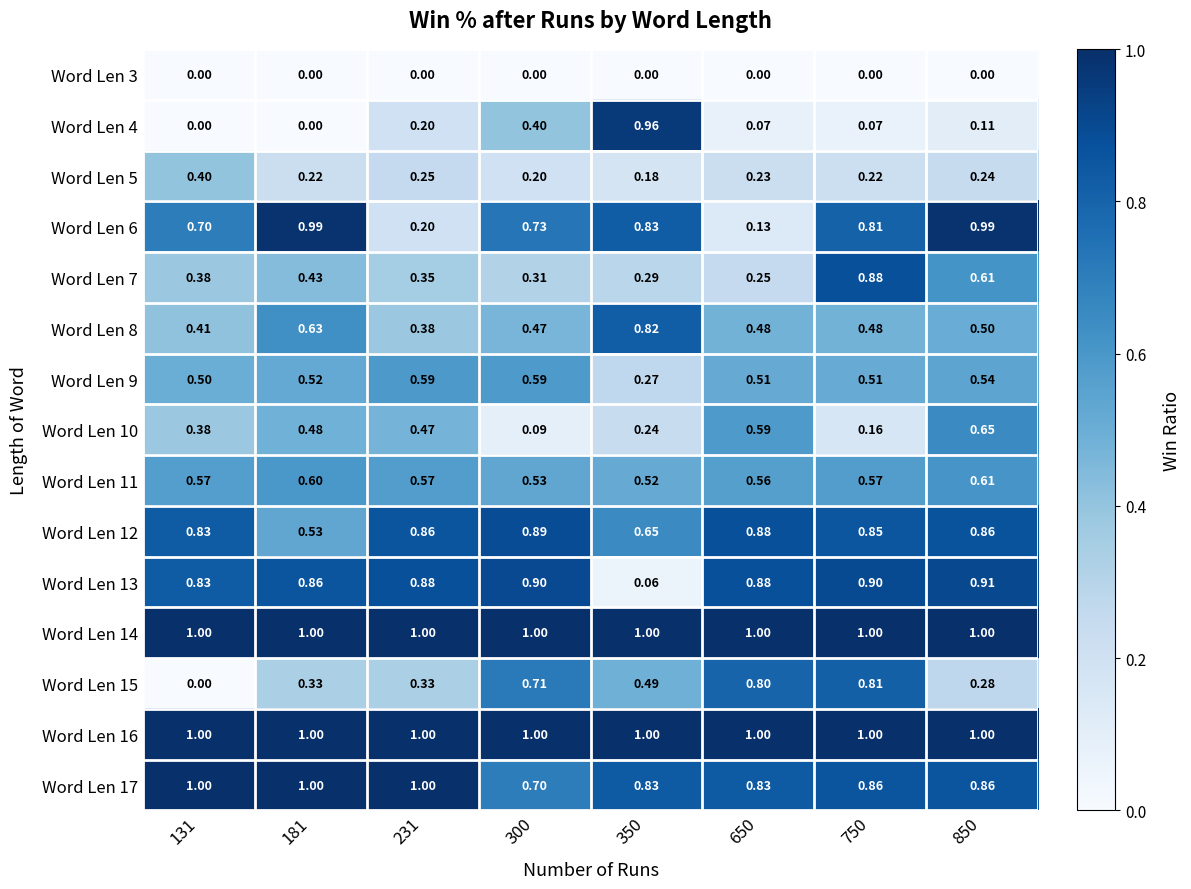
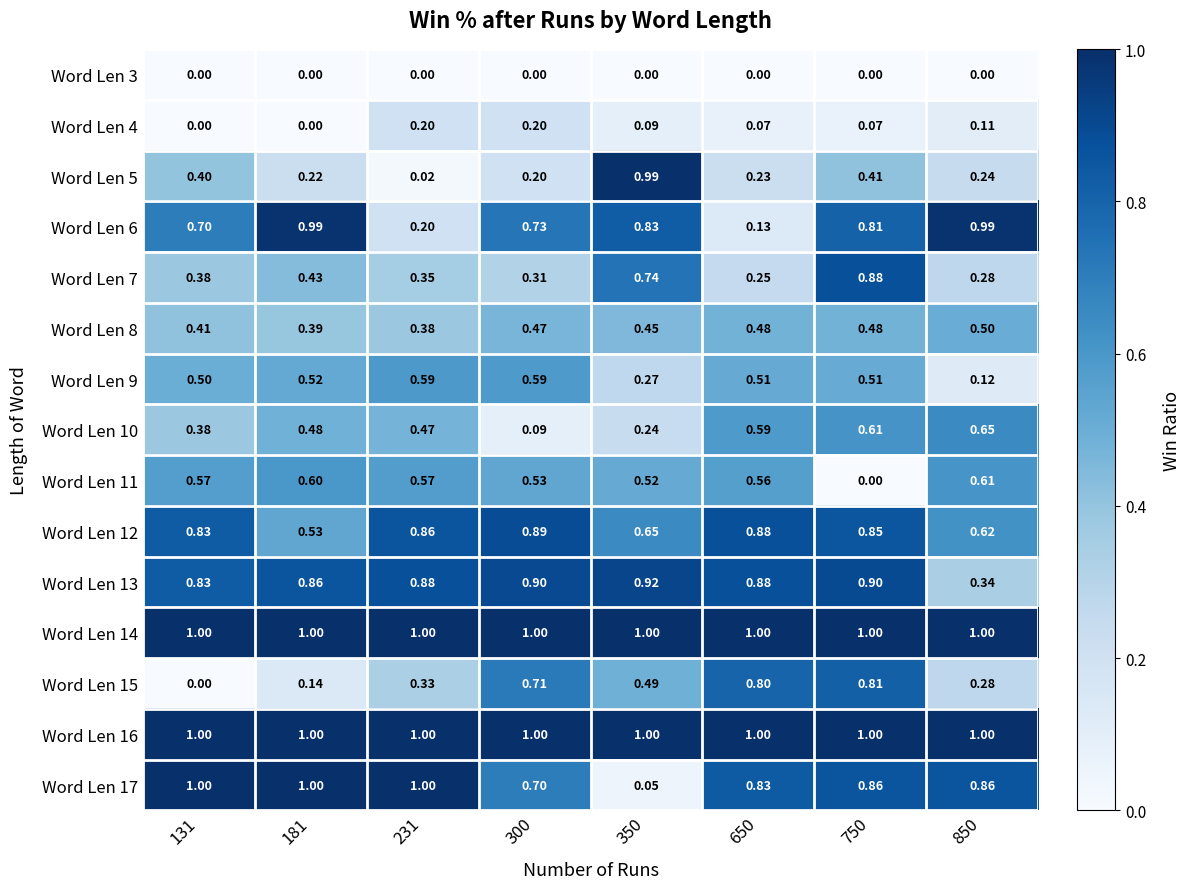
Word Len 4, 300: 0.40 -> 0.20
Word Len 4, 350: 0.96 -> 0.09
Word Len 5, 231: 0.25 -> 0.02
Word Len 5, 350: 0.18 -> 0.99
Word Len 5, 750: 0.22 -> 0.41
Word Len 7, 350: 0.29 -> 0.74
Word Len 7, 850: 0.61 -> 0.28
Word Len 8, 181: 0.63 -> 0.39
Word Len 8, 350: 0.82 -> 0.45
Word Len 9, 850: 0.54 -> 0.12
Word Len 10, 750: 0.16 -> 0.61
Word Len 11, 750: 0.57 -> 0.00
Word Len 12, 850: 0.86 -> 0.62
Word Len 13, 350: 0.06 -> 0.92
Word Len 13, 850: 0.91 -> 0.34
Word Len 15, 181: 0.33 -> 0.14
Word Len 17, 350: 0.83 -> 0.05
